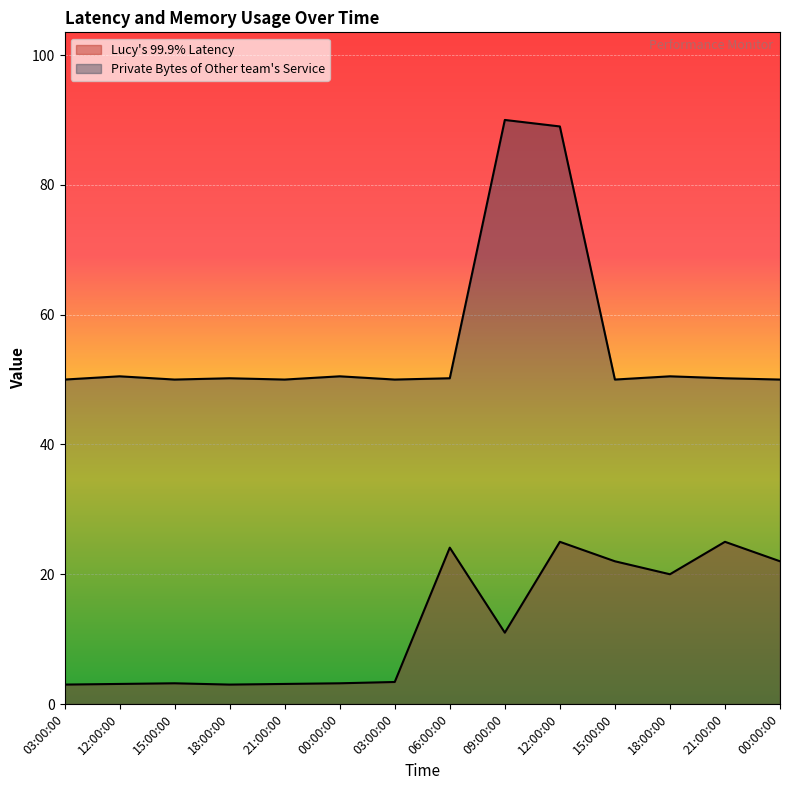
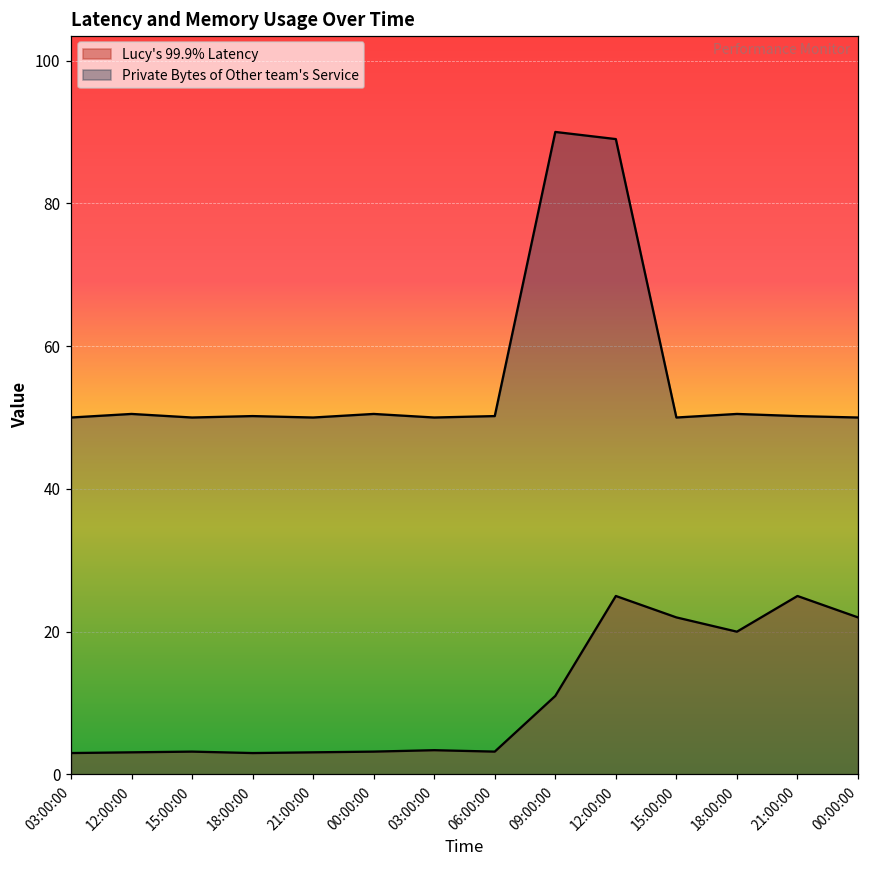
Lucy's 99.9% Latency, 06:00:00: 24 -> 3
